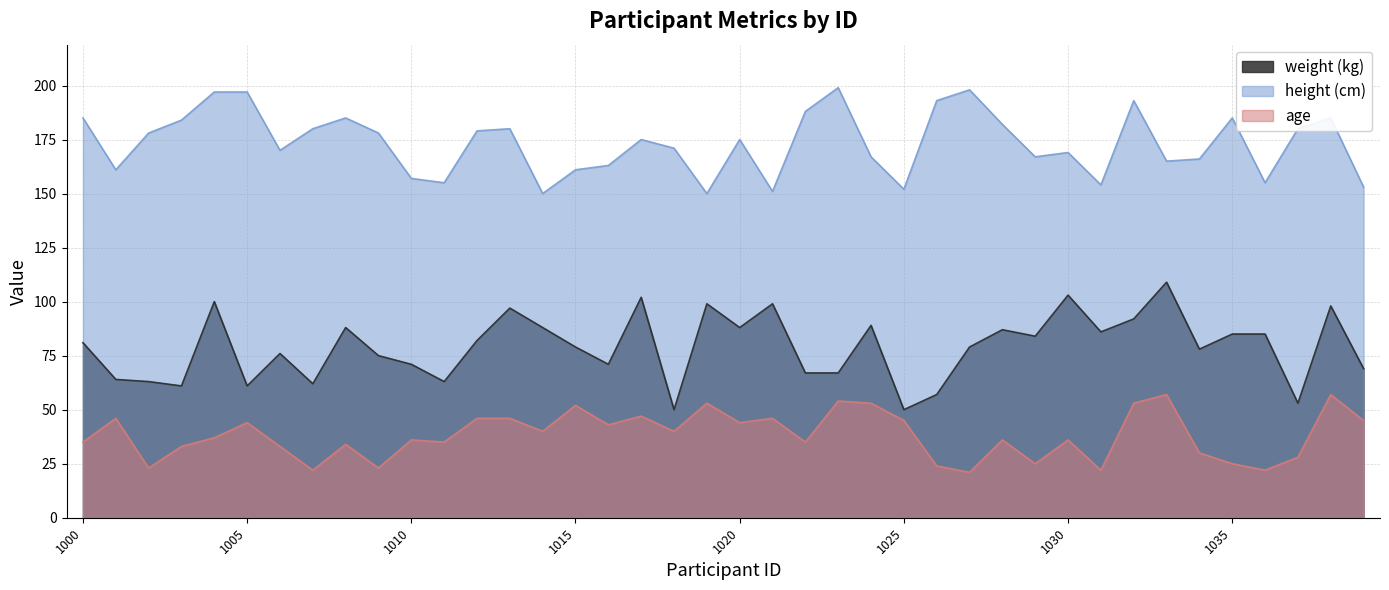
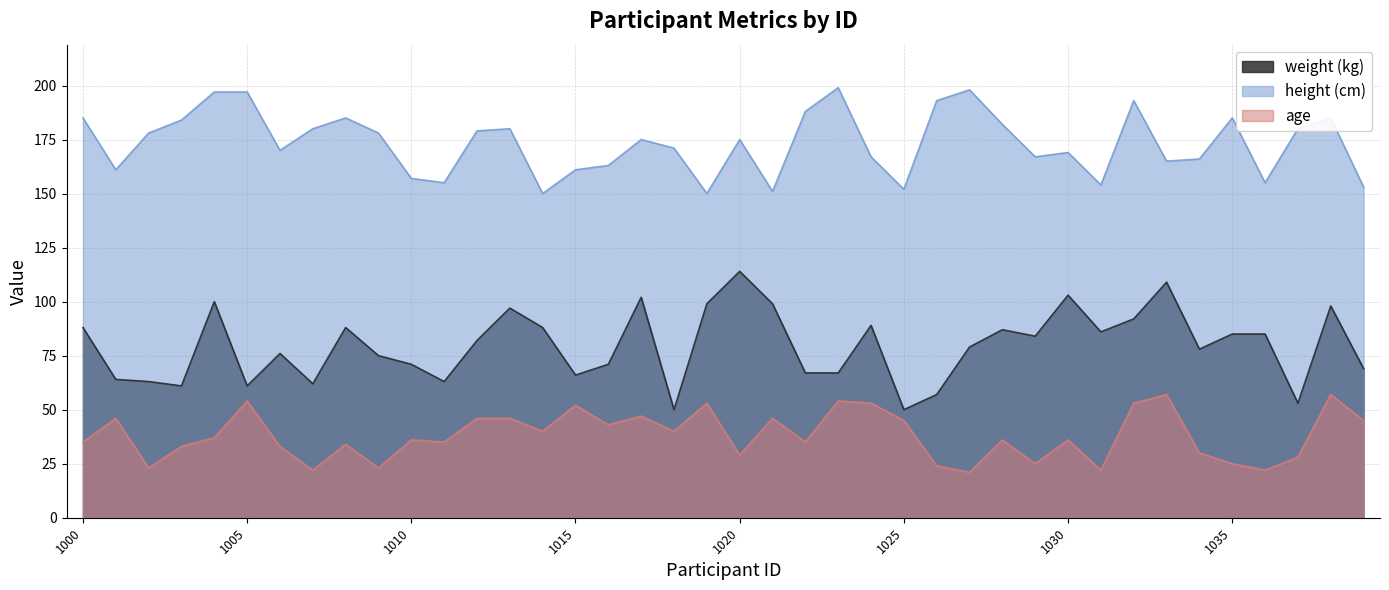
weight (kg), 1000: 81 -> 88
age, 1005: 44 -> 54
weight (kg), 1015: 79 -> 66
weight (kg), 1020: 88 -> 114
age, 1020: 44 -> 29
